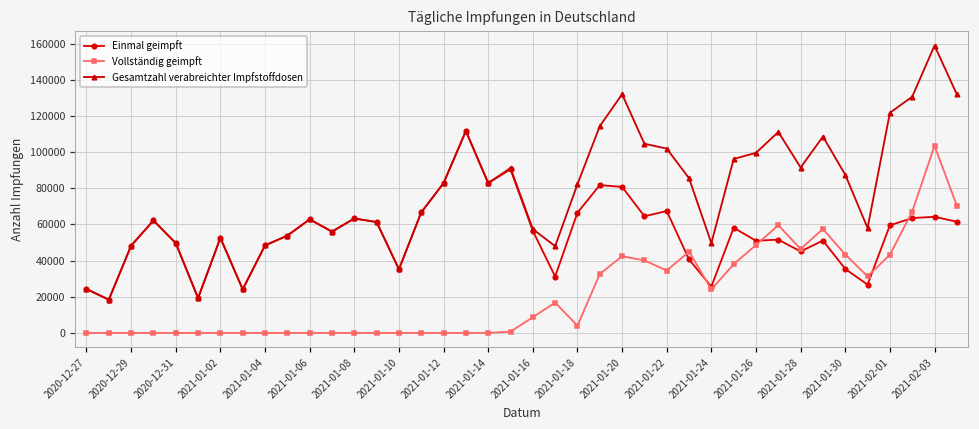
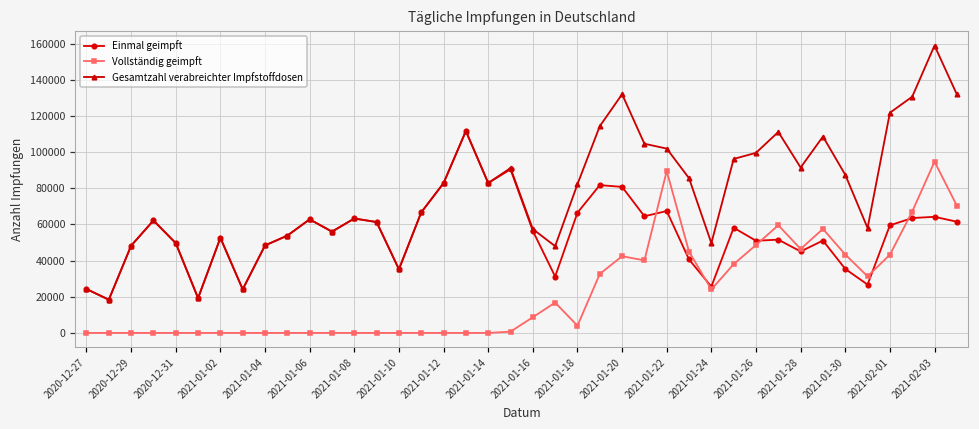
Vollständig geimpft, 2021-01-22: 35000 -> 90000
Vollständig geimpft, 2021-02-03: 104000 -> 95000
